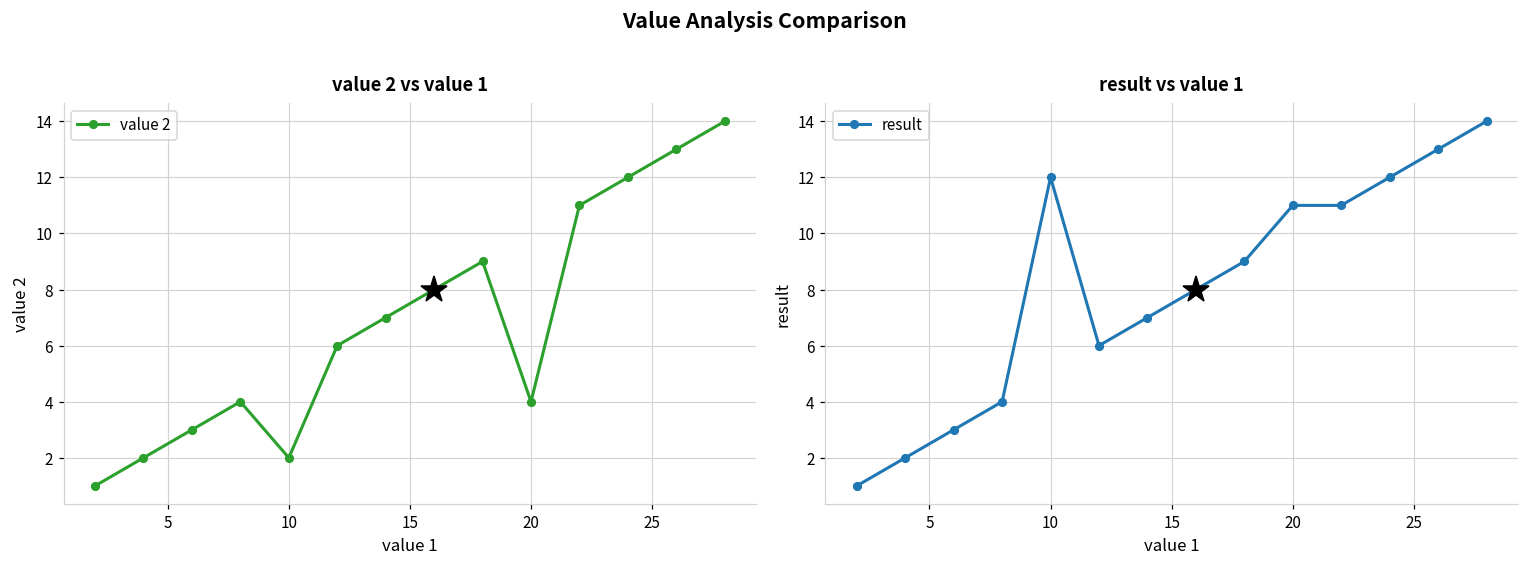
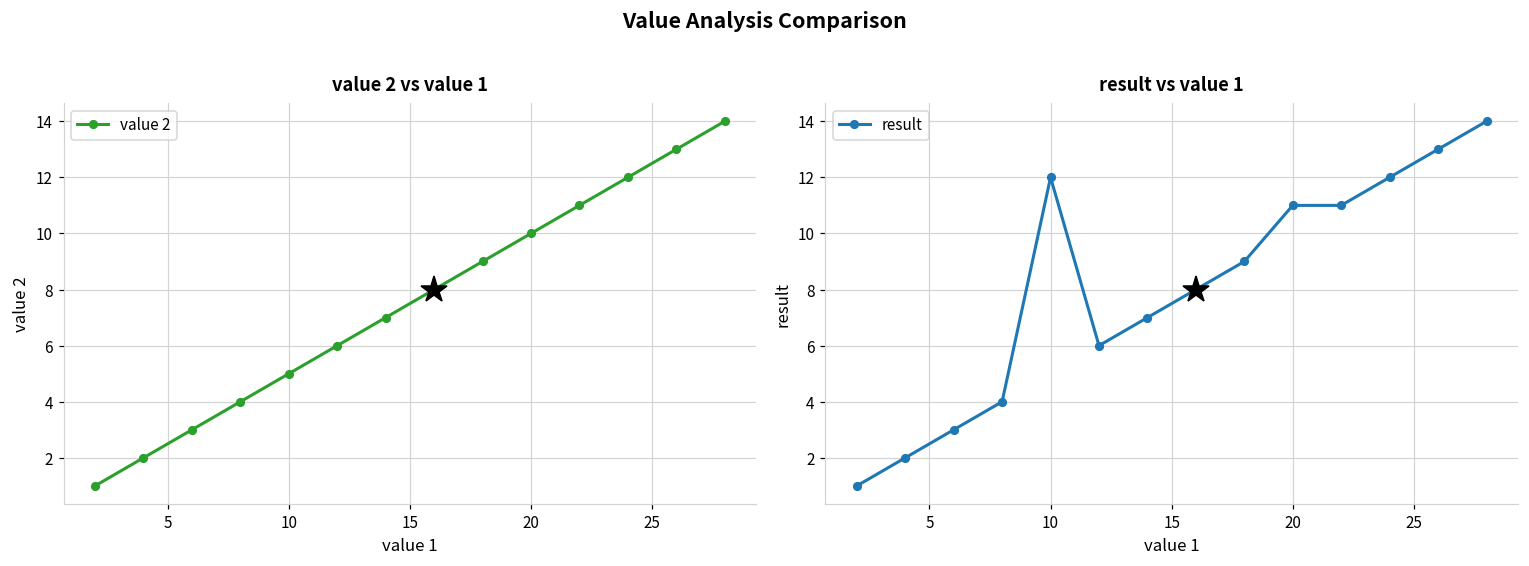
value 2 vs value 1, value 2, 10: 2 -> 5
value 2 vs value 1, value 2, 20: 4 -> 10
